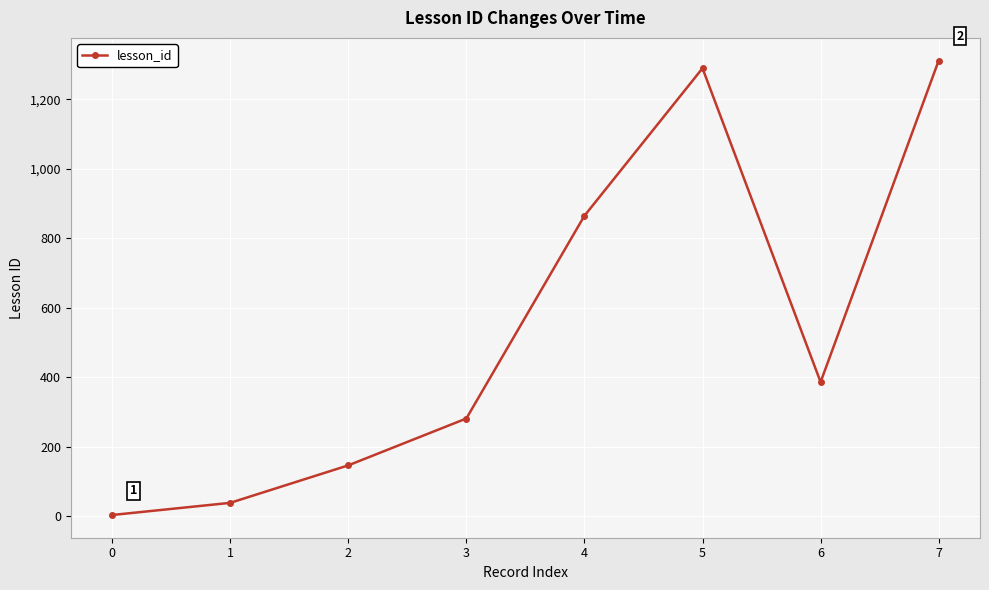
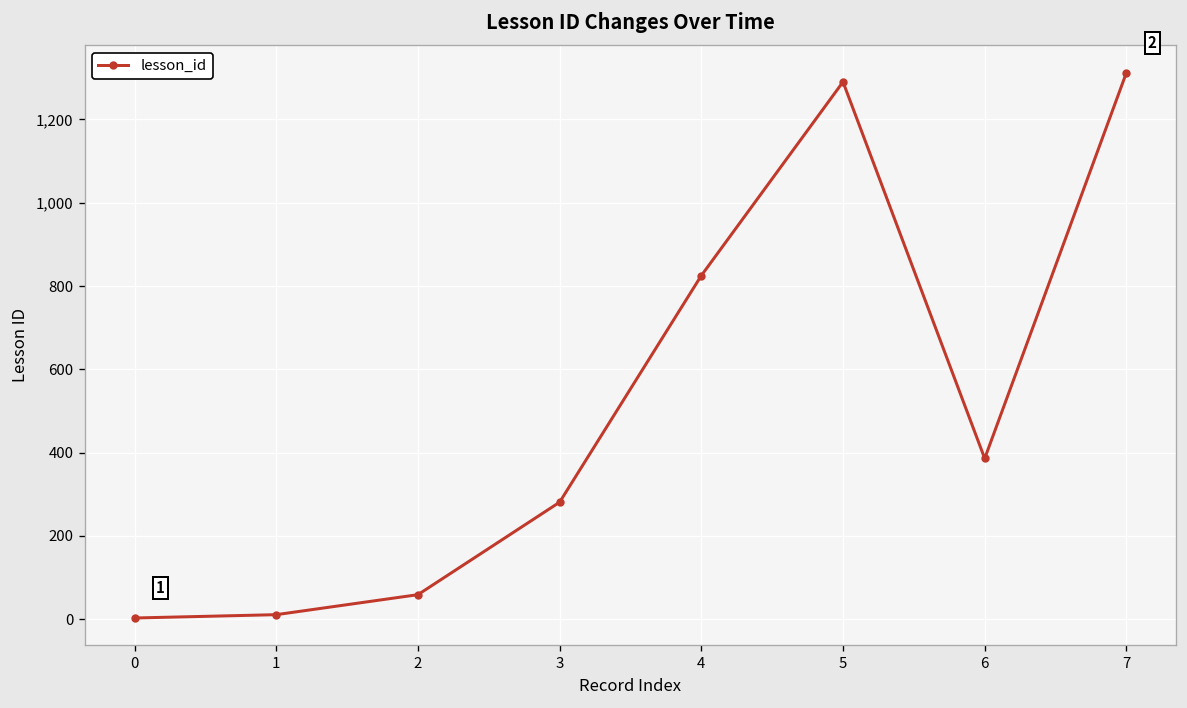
1: 40 -> 10
2: 150 -> 60
4: 870 -> 830
